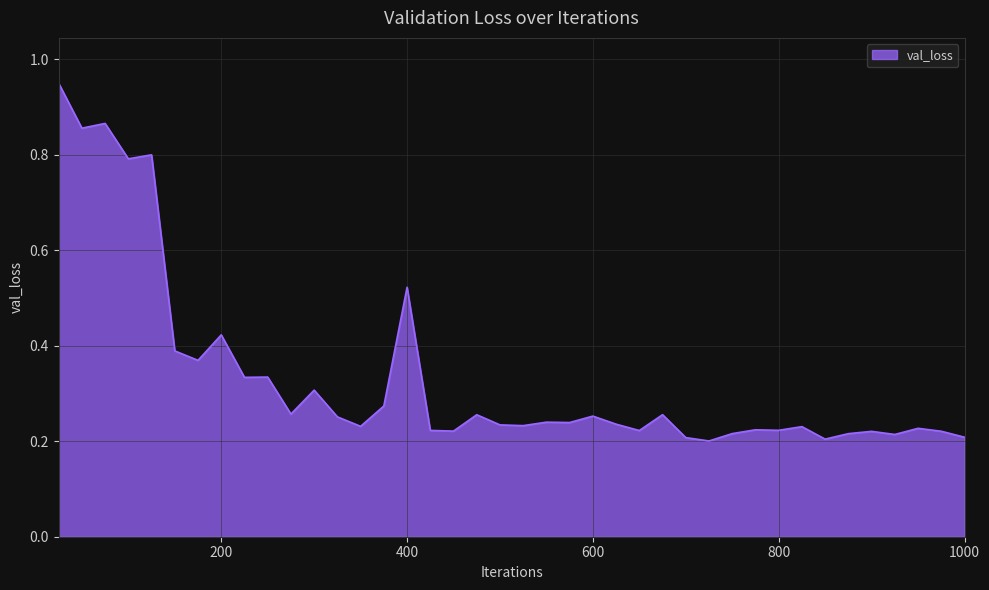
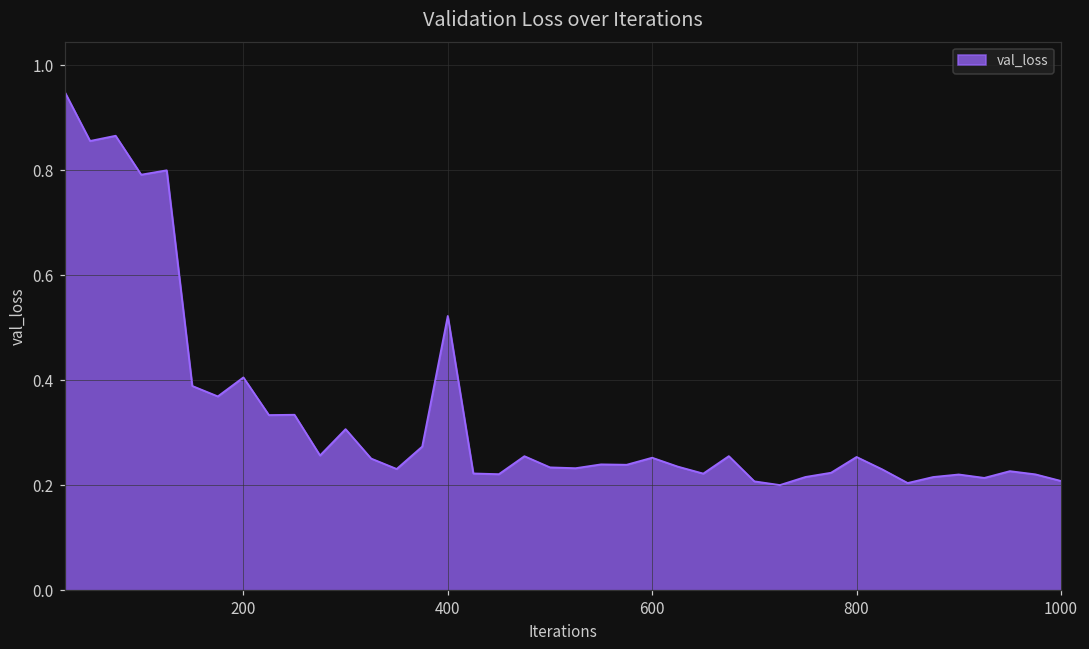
200: 0.42 -> 0.41
800: 0.22 -> 0.25
